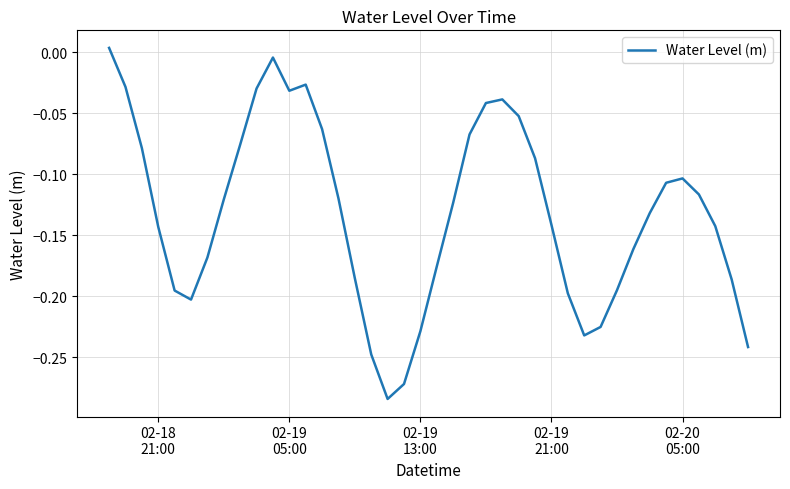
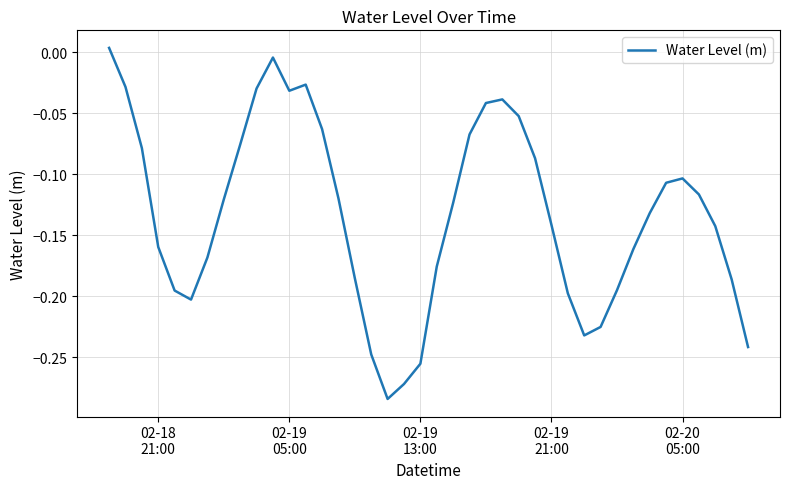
02-18 21:00: -0.143 -> -0.160
02-19 13:00: -0.229 -> -0.255
